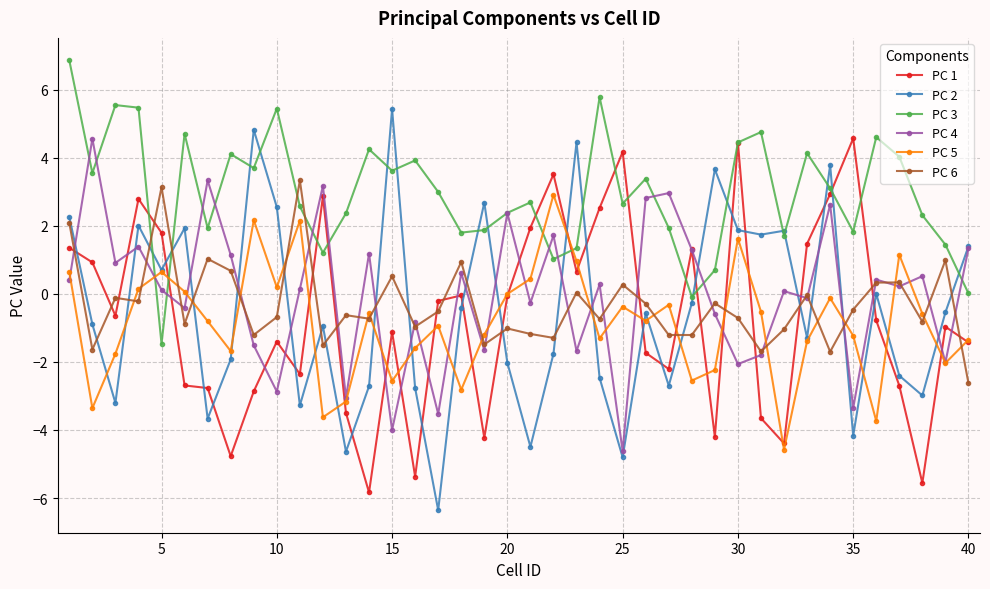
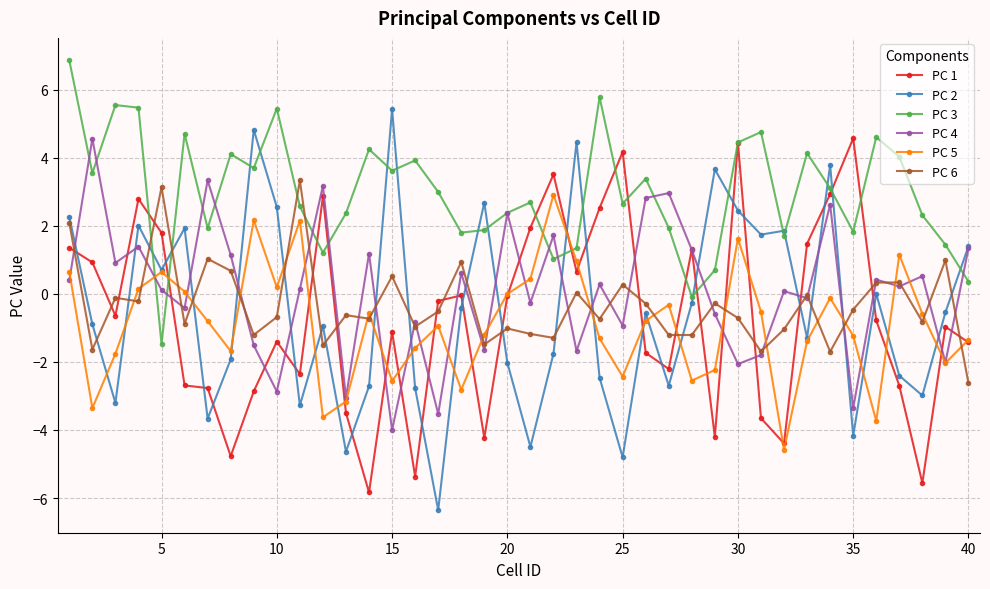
PC 4, 25: -4.6 -> -0.9
PC 5, 25: -0.4 -> -2.4
PC 2, 30: 1.9 -> 2.4
PC 3, 40: 0.0 -> 0.4
